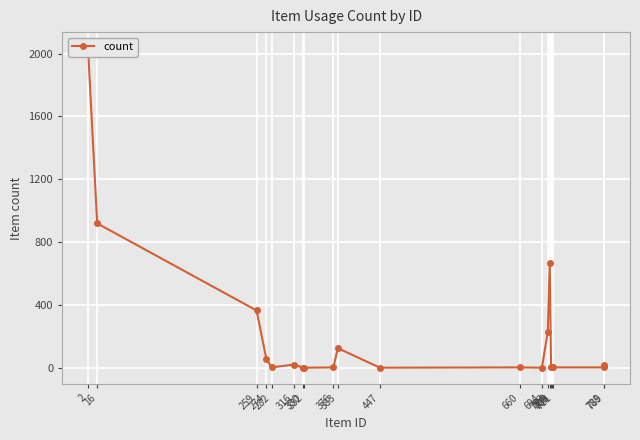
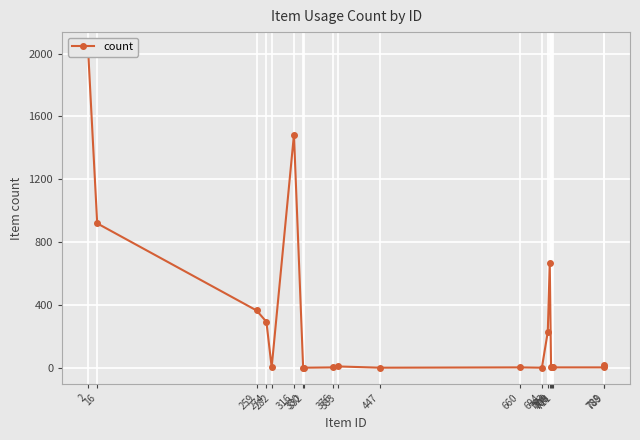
274: 60 -> 290
316: 20 -> 1490
383: 130 -> 10
